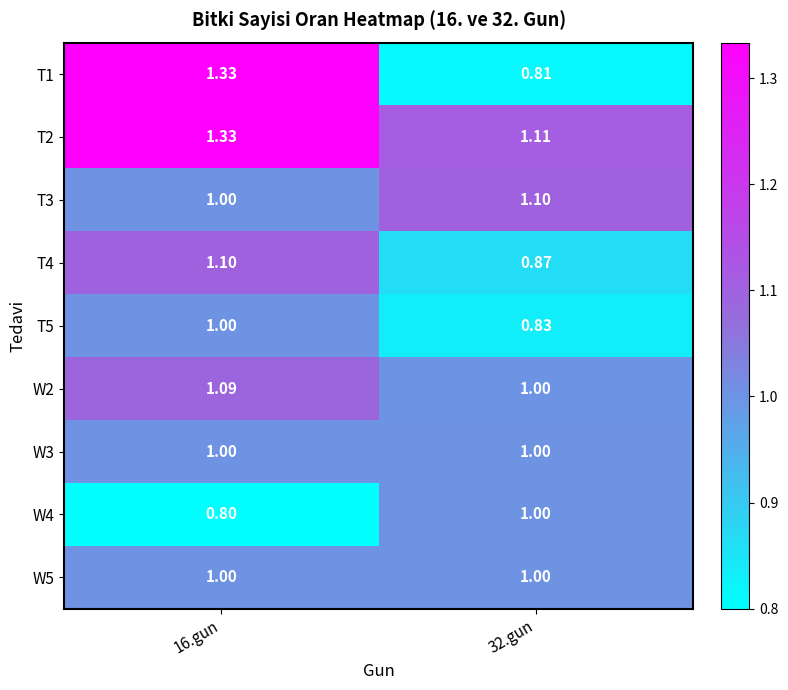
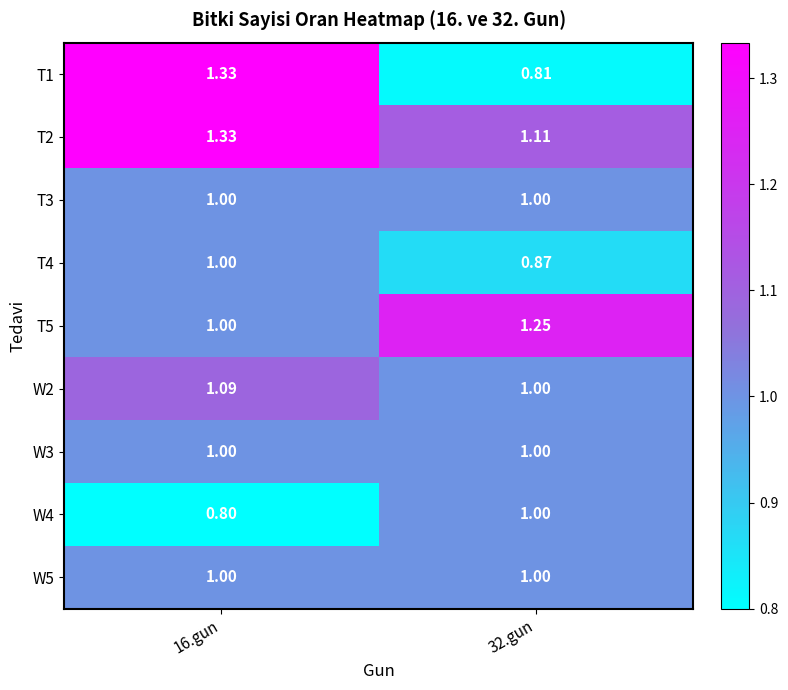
T3, 32.gun: 1.10 -> 1.00
T4, 16.gun: 1.10 -> 1.00
T5, 32.gun: 0.83 -> 1.25
